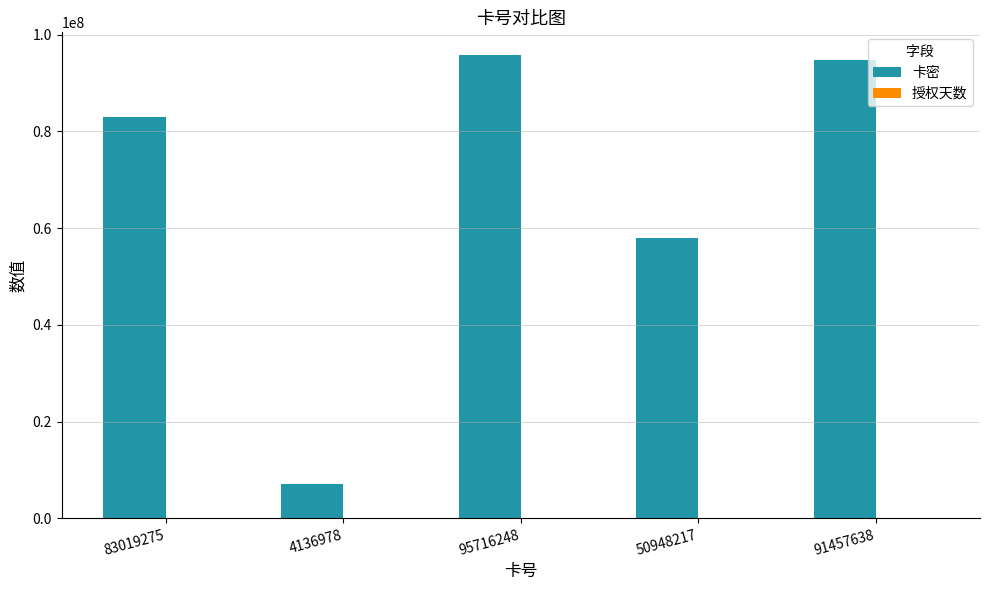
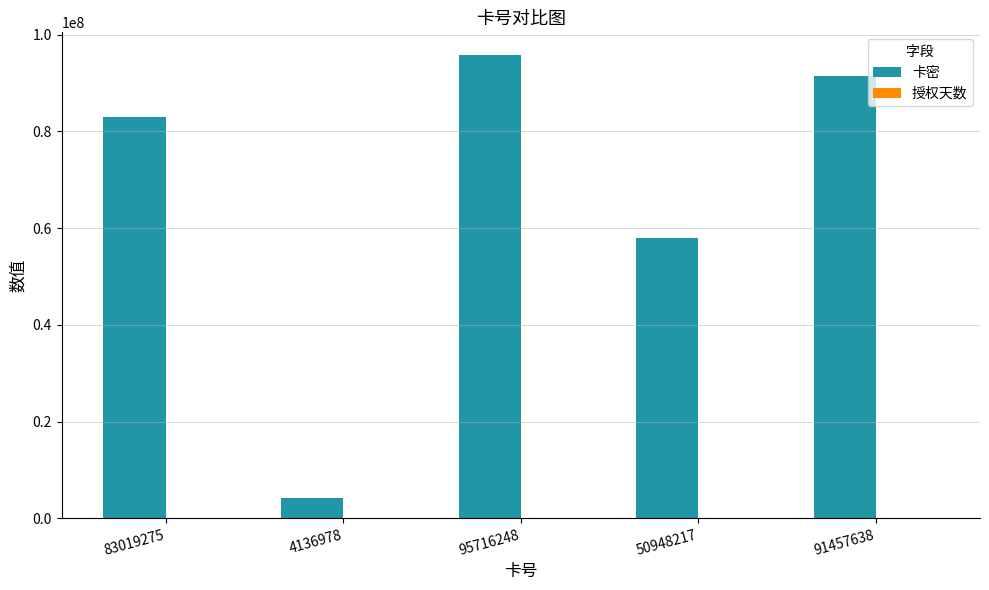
卡密, 4136978: 7000000 -> 4000000
卡密, 91457638: 95000000 -> 91000000
